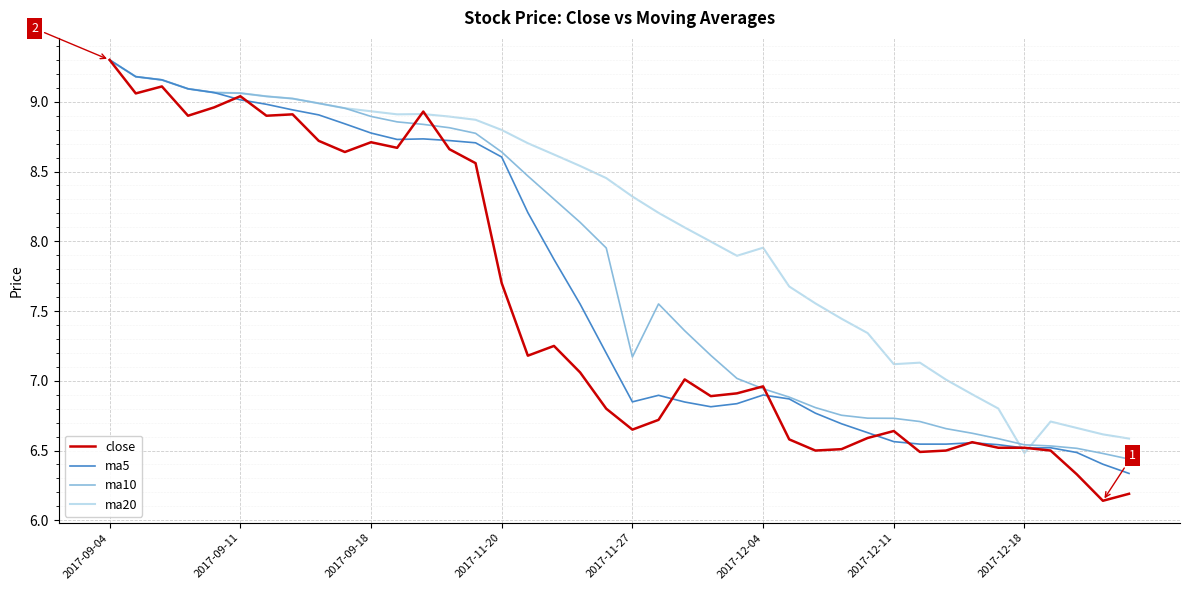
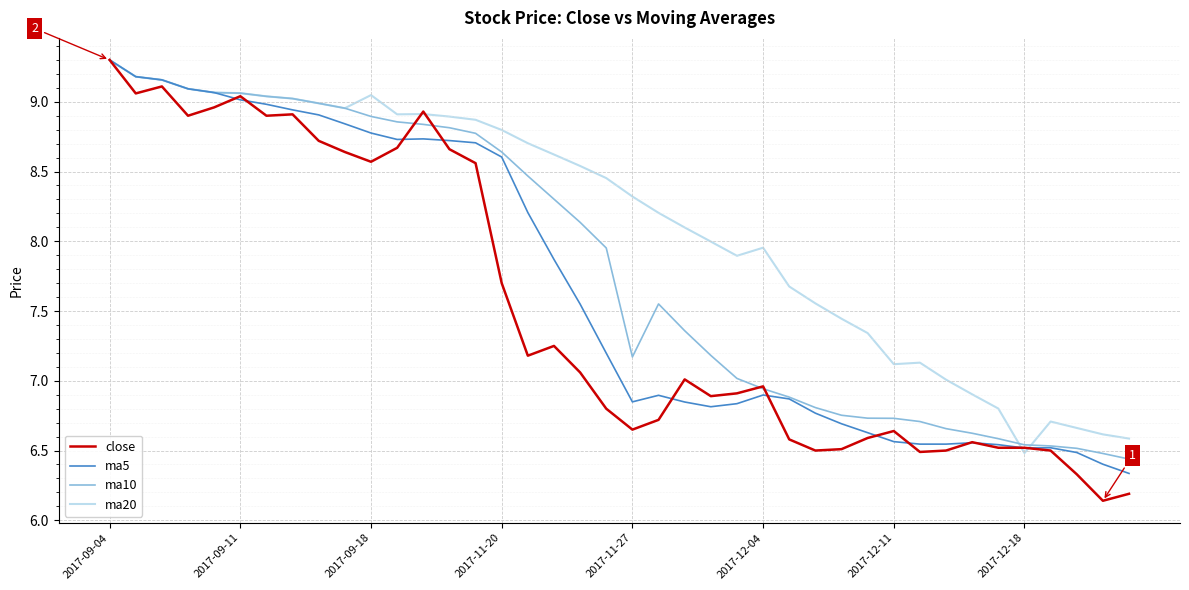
close, 2017-09-18: 8.71 -> 8.57
ma20, 2017-09-18: 8.93 -> 9.05
